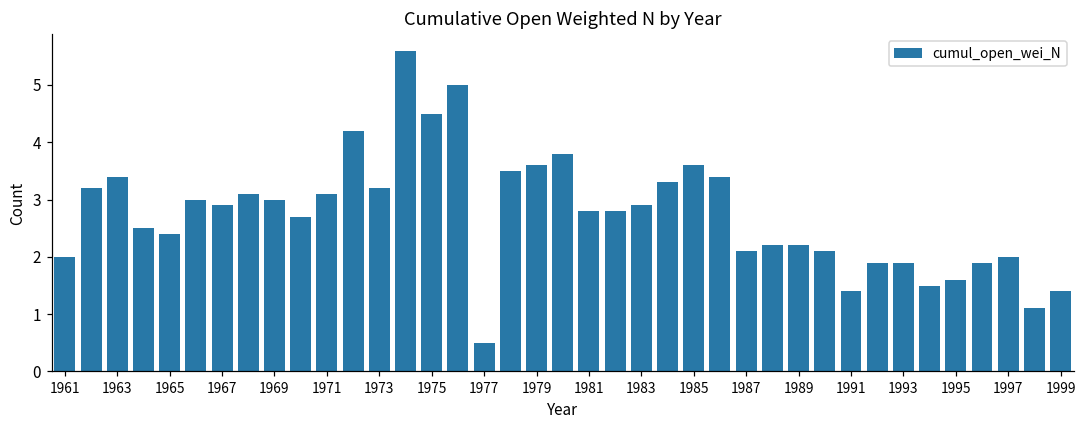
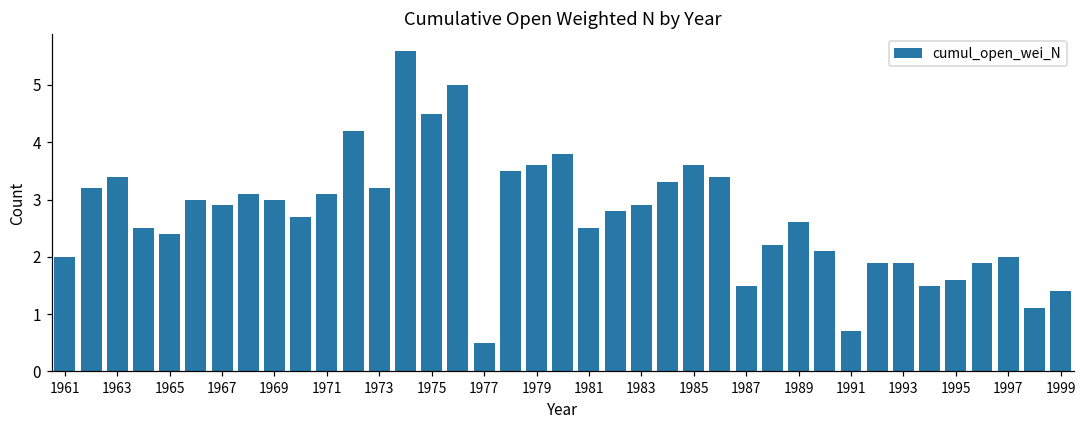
1981: 2.8 -> 2.5
1987: 2.1 -> 1.5
1989: 2.2 -> 2.6
1991: 1.4 -> 0.7
